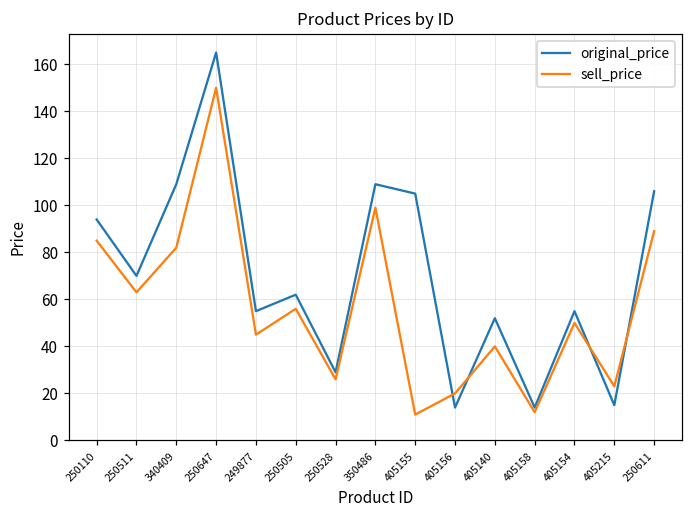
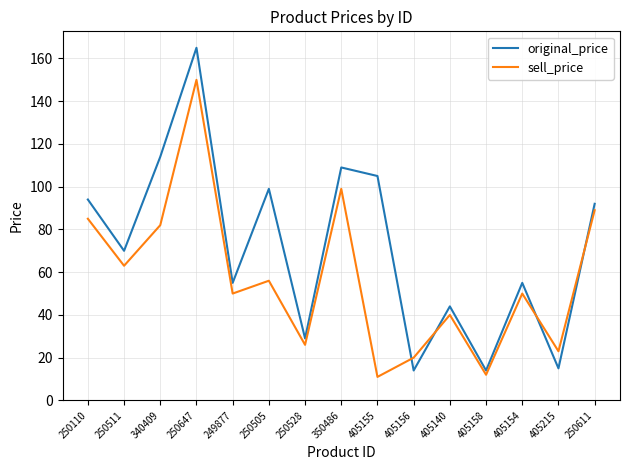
original_price, 340409: 109 -> 114
sell_price, 249877: 45 -> 50
original_price, 250505: 62 -> 99
original_price, 405140: 52 -> 44
original_price, 250611: 106 -> 92
